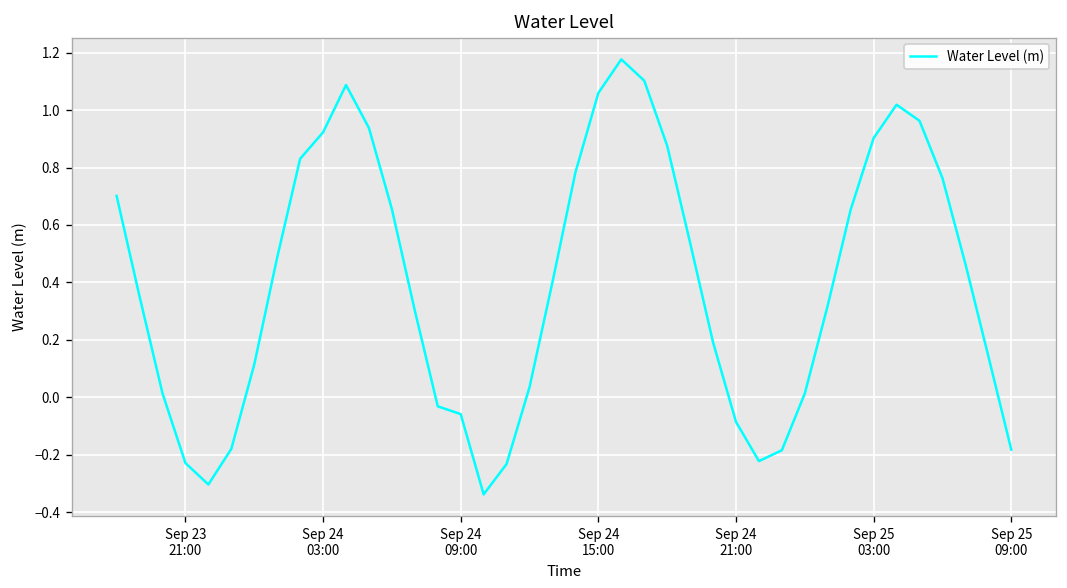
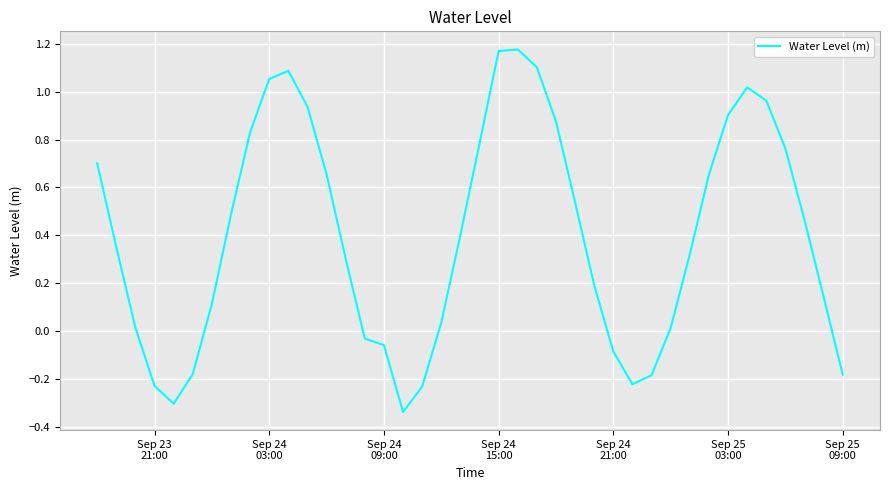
Sep 24 03:00: 0.92 -> 1.05
Sep 24 15:00: 1.06 -> 1.17
